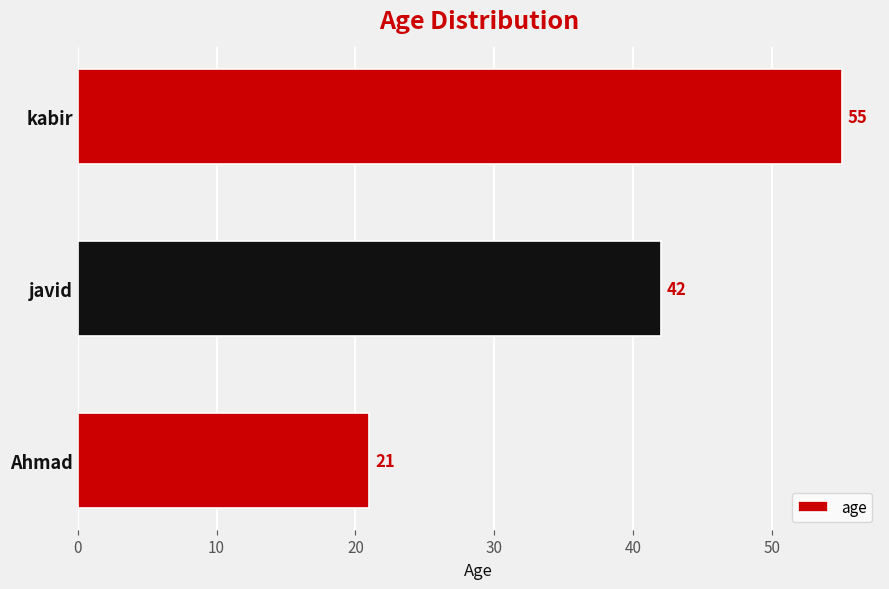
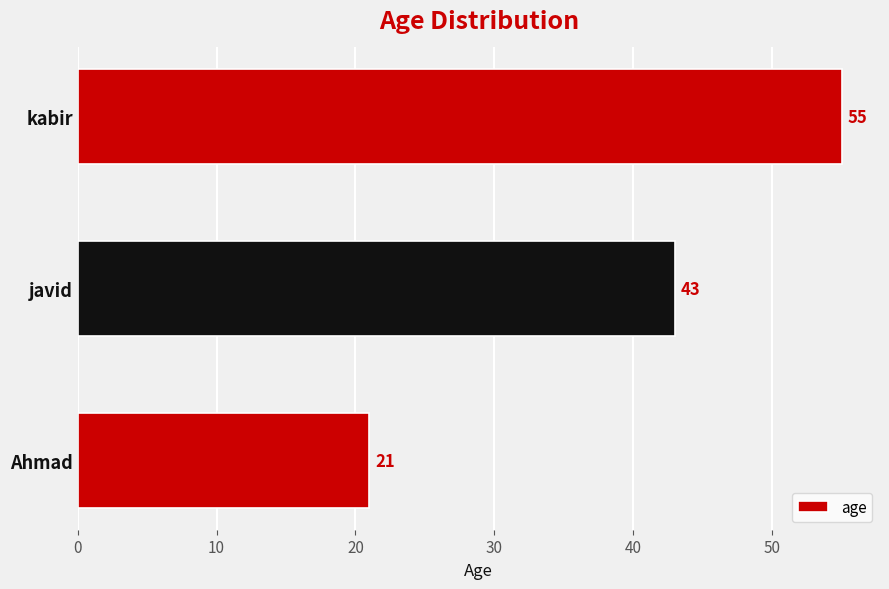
javid: 42 -> 43
